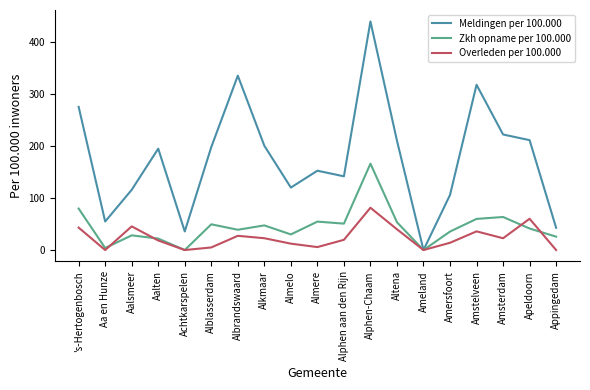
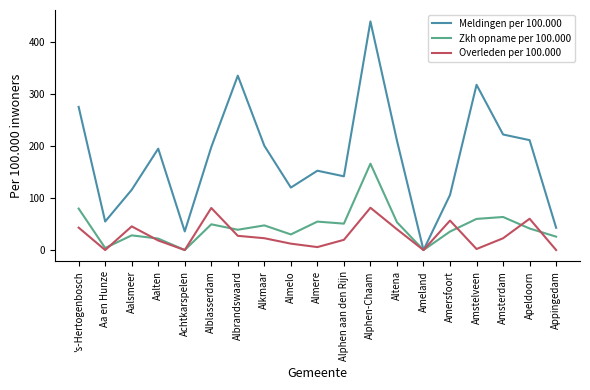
Overleden per 100.000, Alblasserdam: 10 -> 80
Overleden per 100.000, Amersfoort: 10 -> 60
Overleden per 100.000, Amstelveen: 40 -> 0
